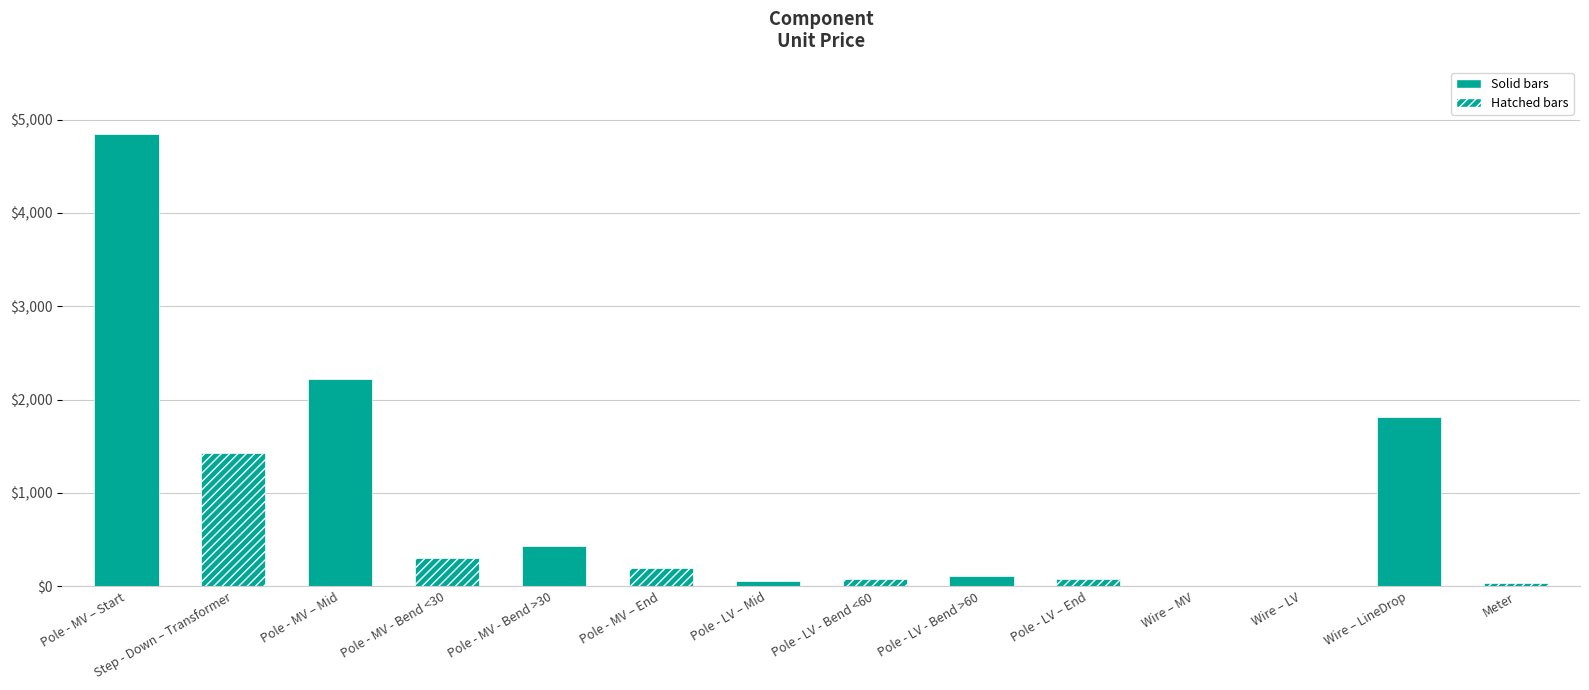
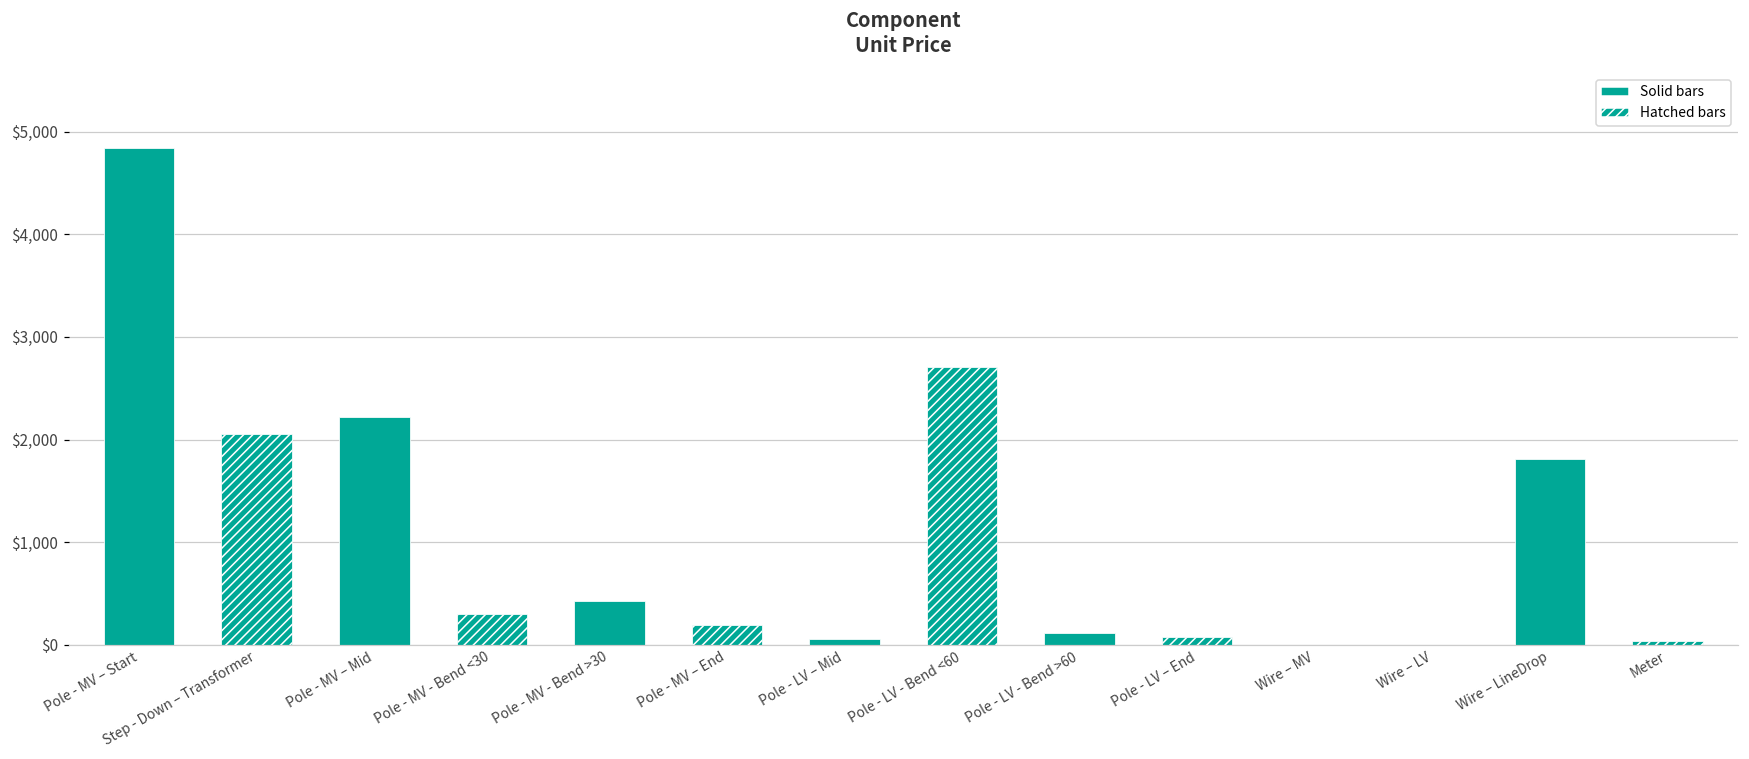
Step - Down – Transformer: $1,400 -> $2,100
Pole - LV - Bend <60: $100 -> $2,700
